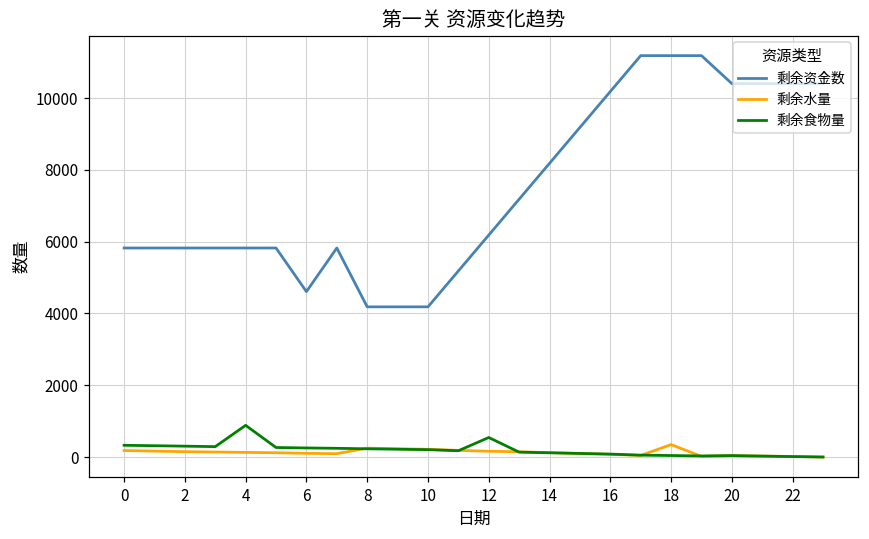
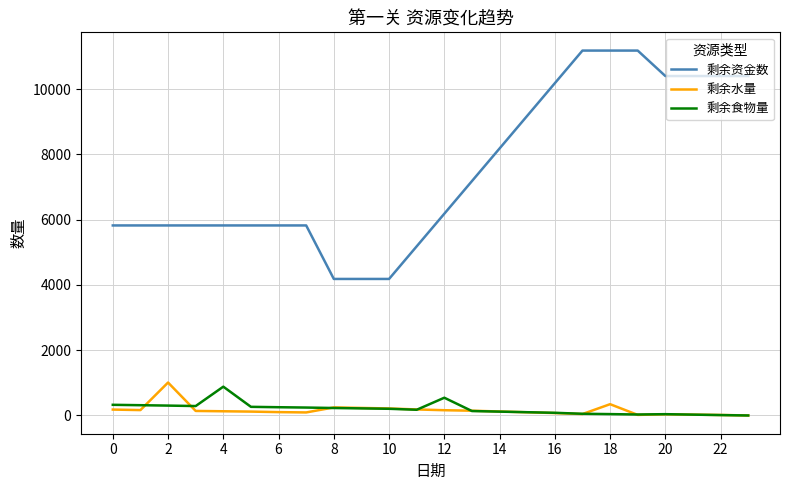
剩余水量, 2: 100 -> 1000
剩余资金数, 6: 4600 -> 5800
